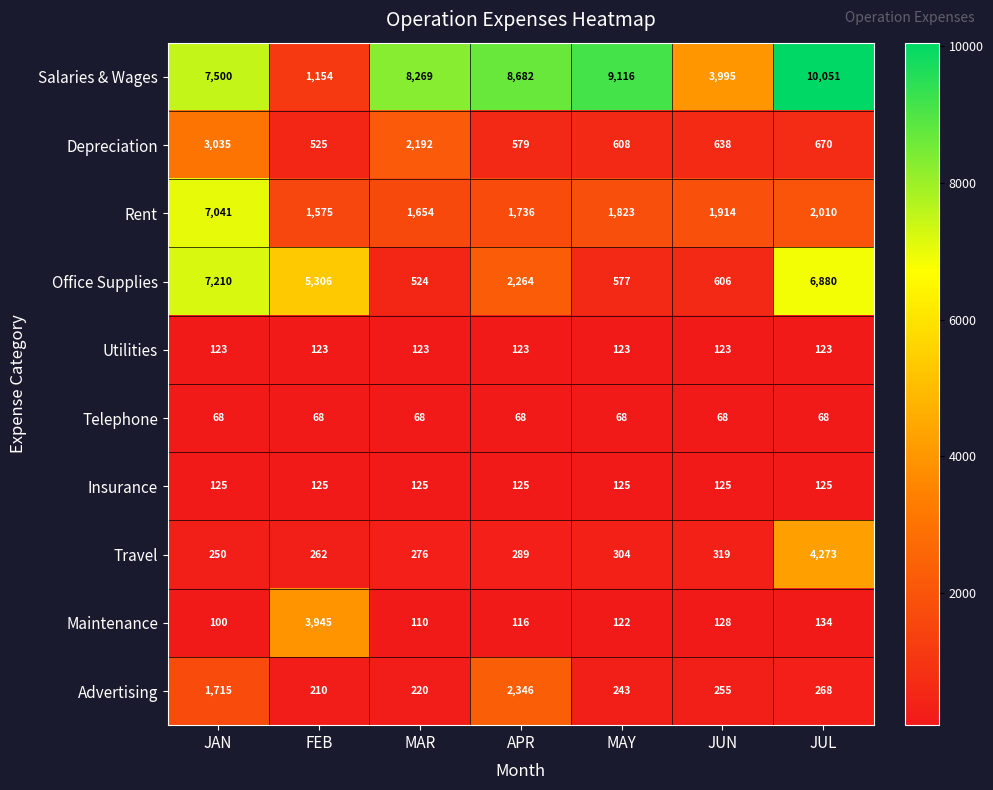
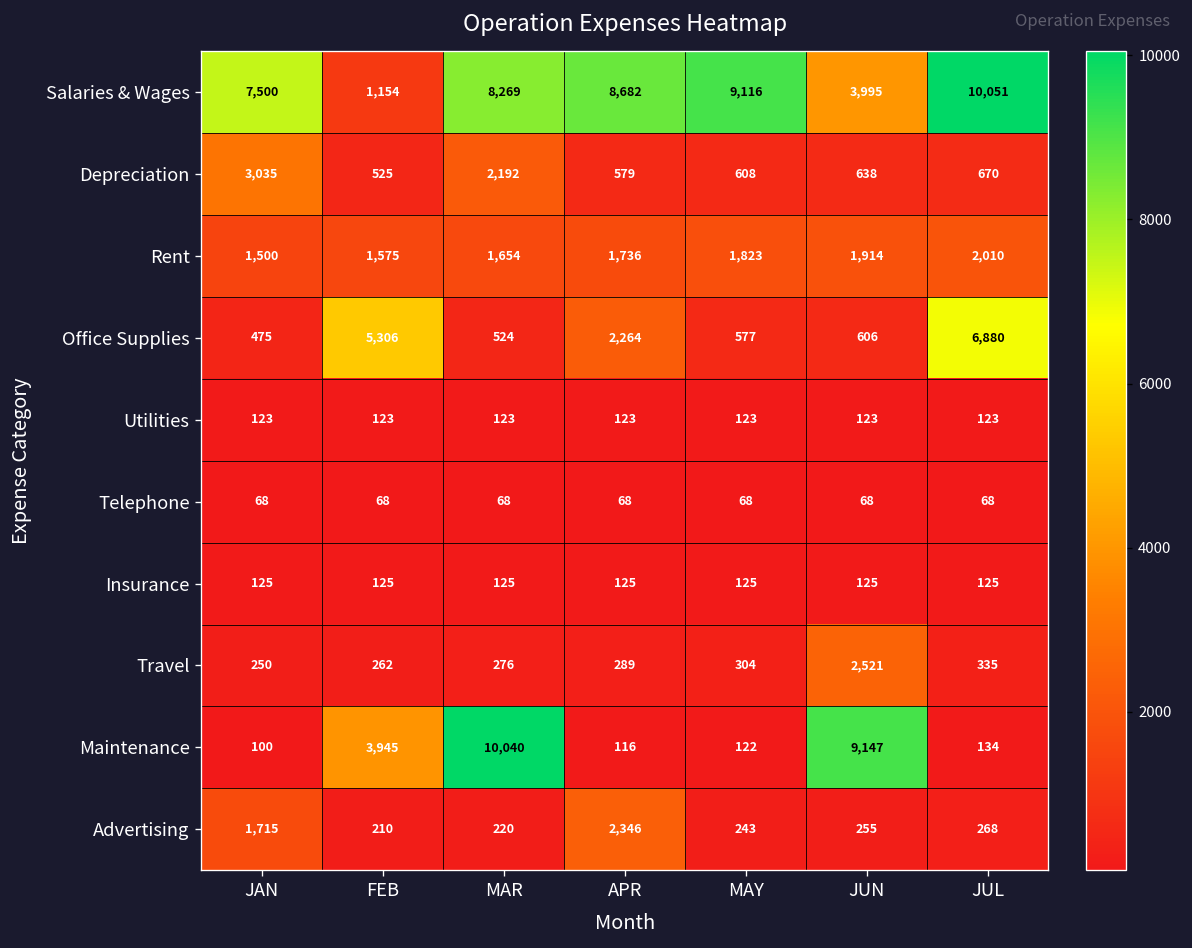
Rent, JAN: 7,041 -> 1,500
Office Supplies, JAN: 7,210 -> 475
Travel, JUN: 319 -> 2,521
Travel, JUL: 4,273 -> 335
Maintenance, MAR: 110 -> 10,040
Maintenance, JUN: 128 -> 9,147
